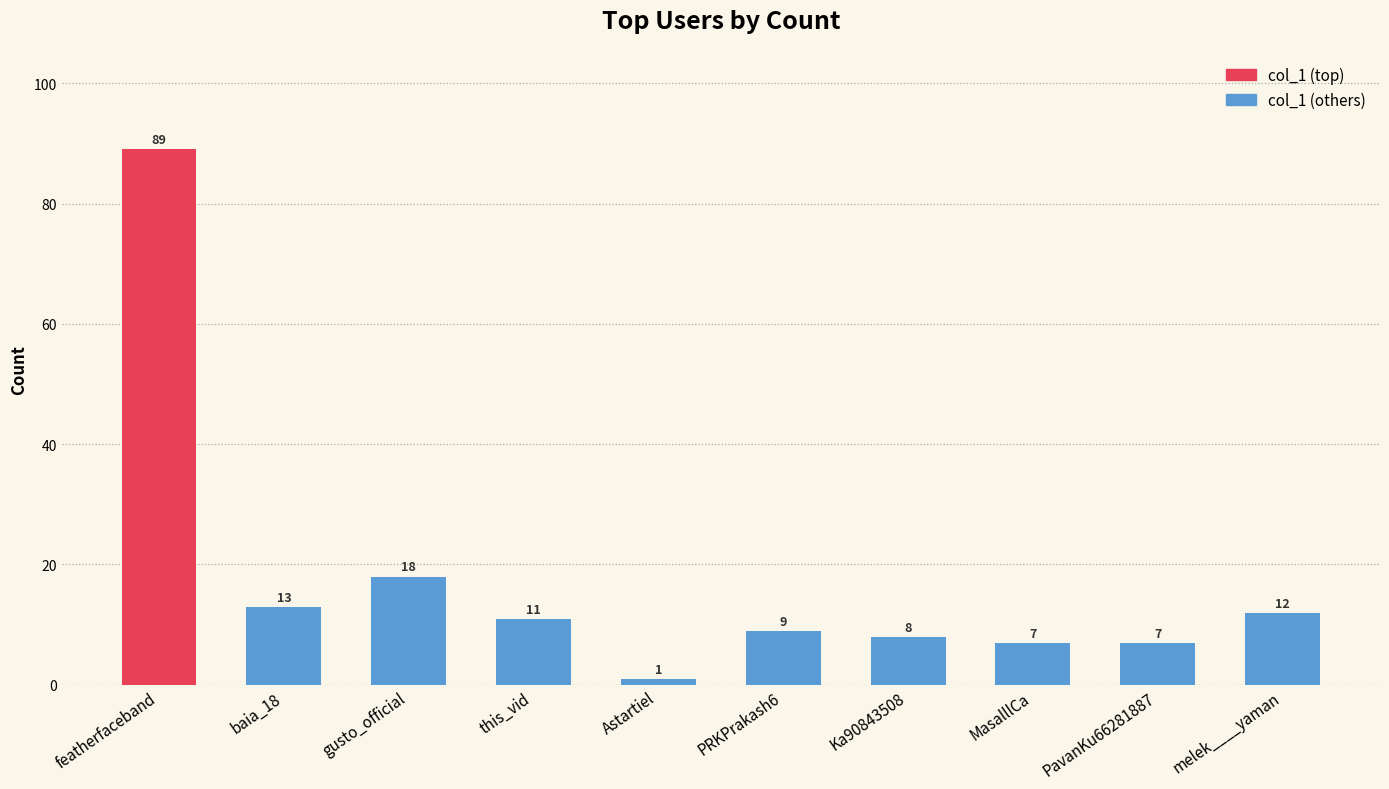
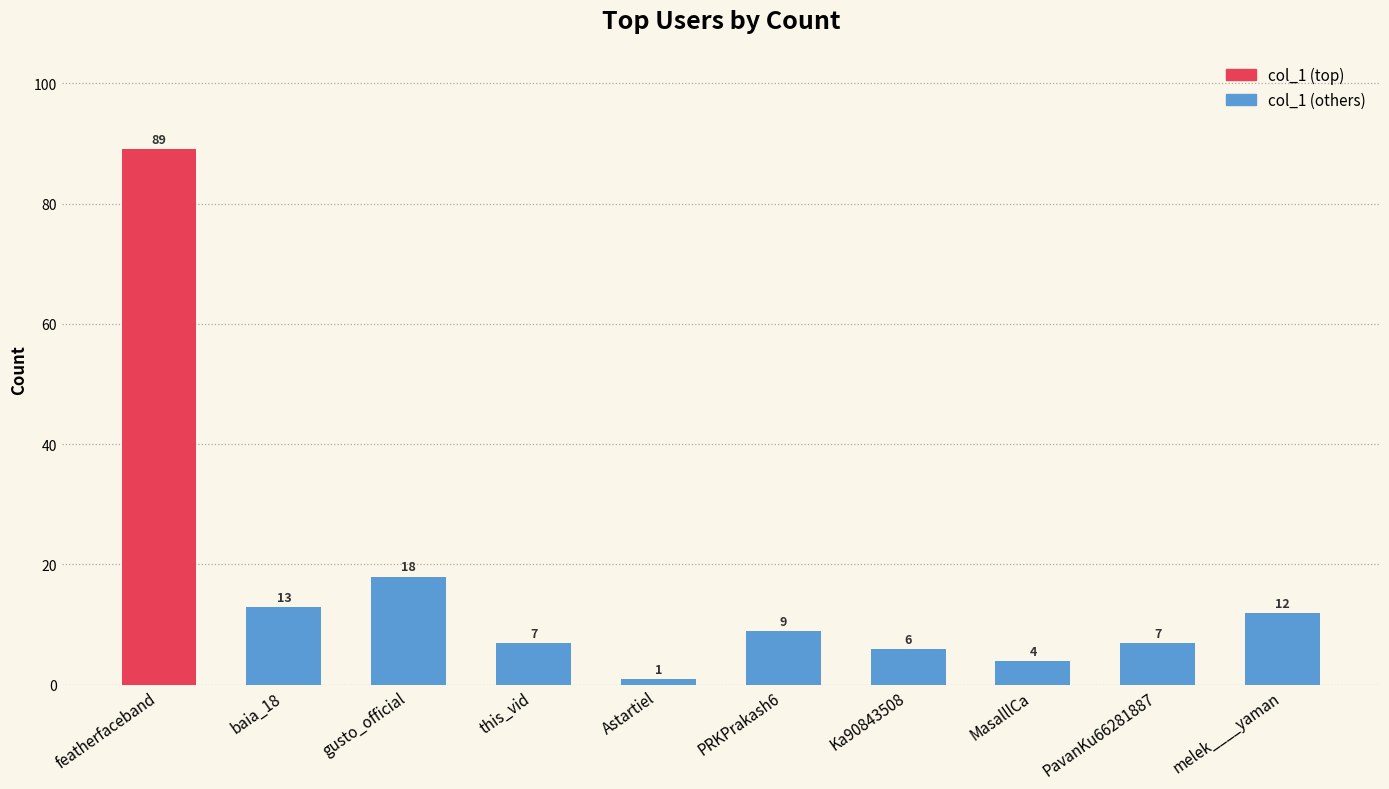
this_vid: 11 -> 7
Ka90843508: 8 -> 6
MasalllCa: 7 -> 4
